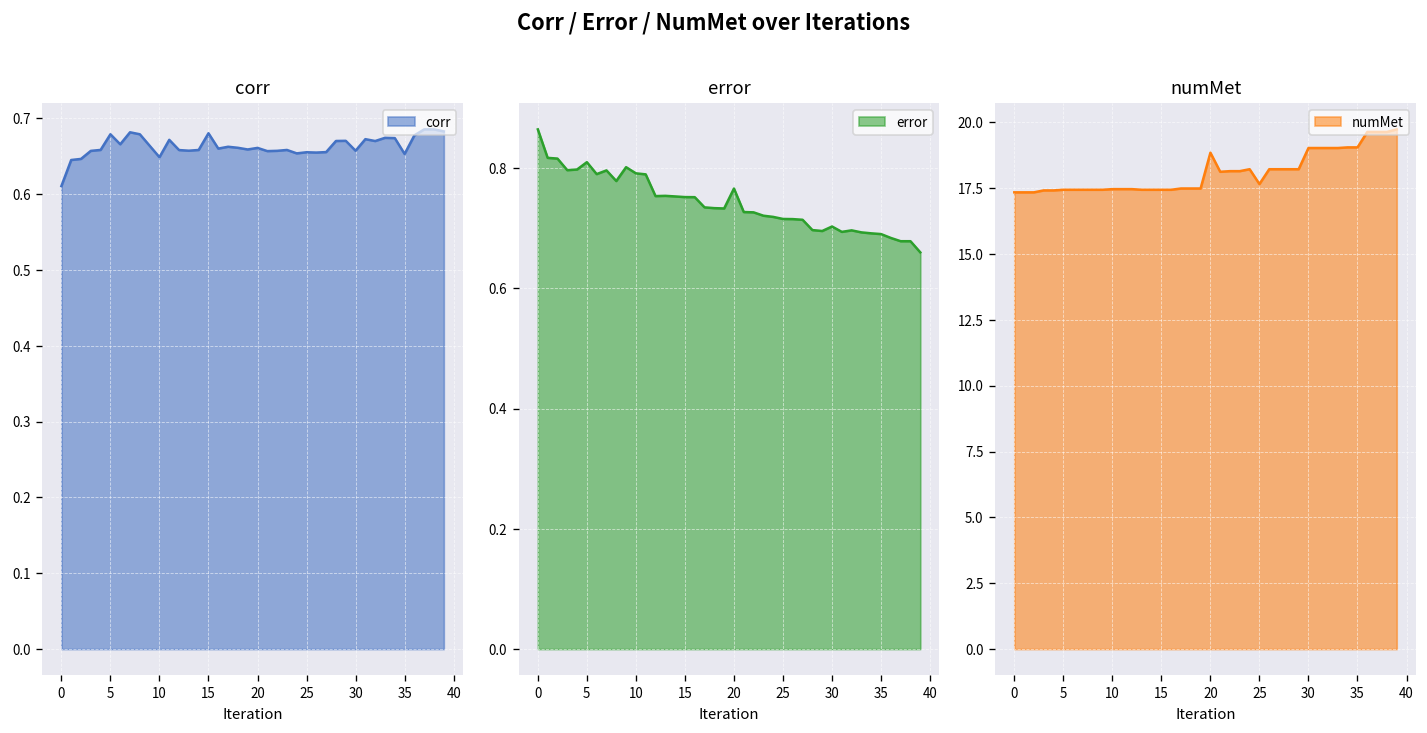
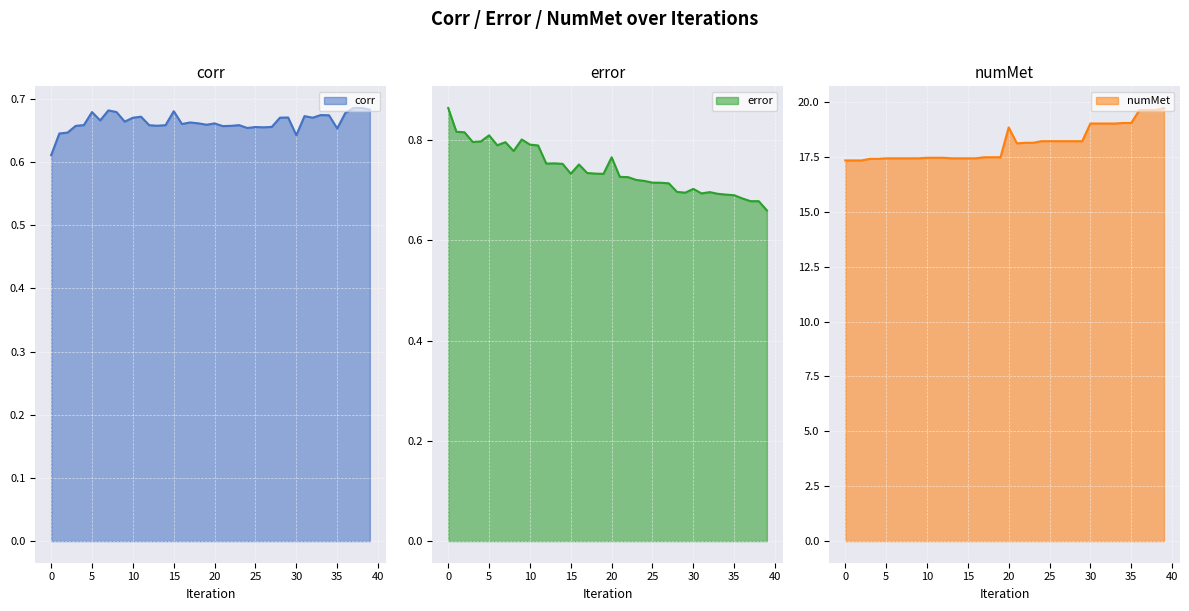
corr, 10: 0.65 -> 0.67
corr, 30: 0.66 -> 0.64
error, 15: 0.75 -> 0.73
numMet, 25: 17.7 -> 18.2
